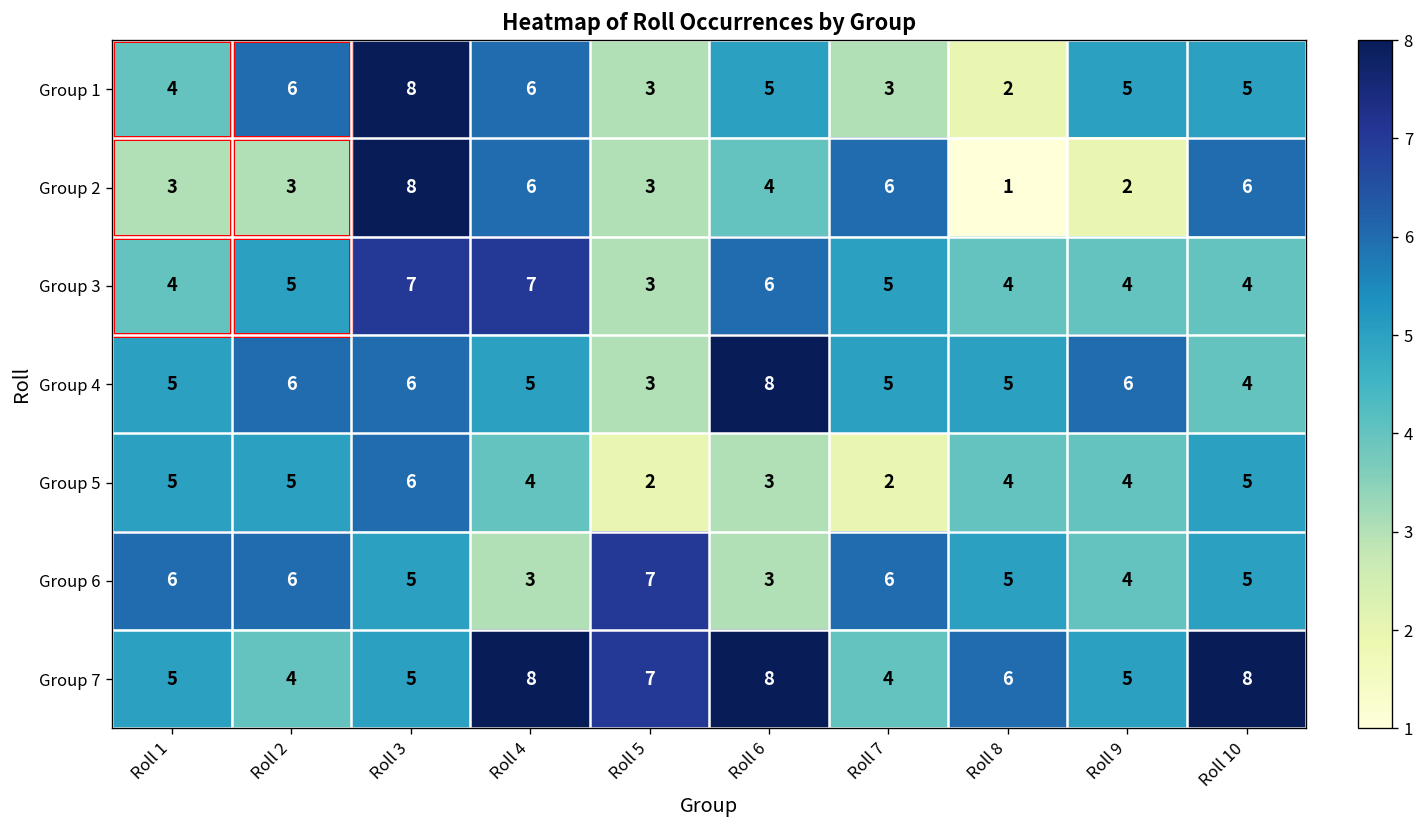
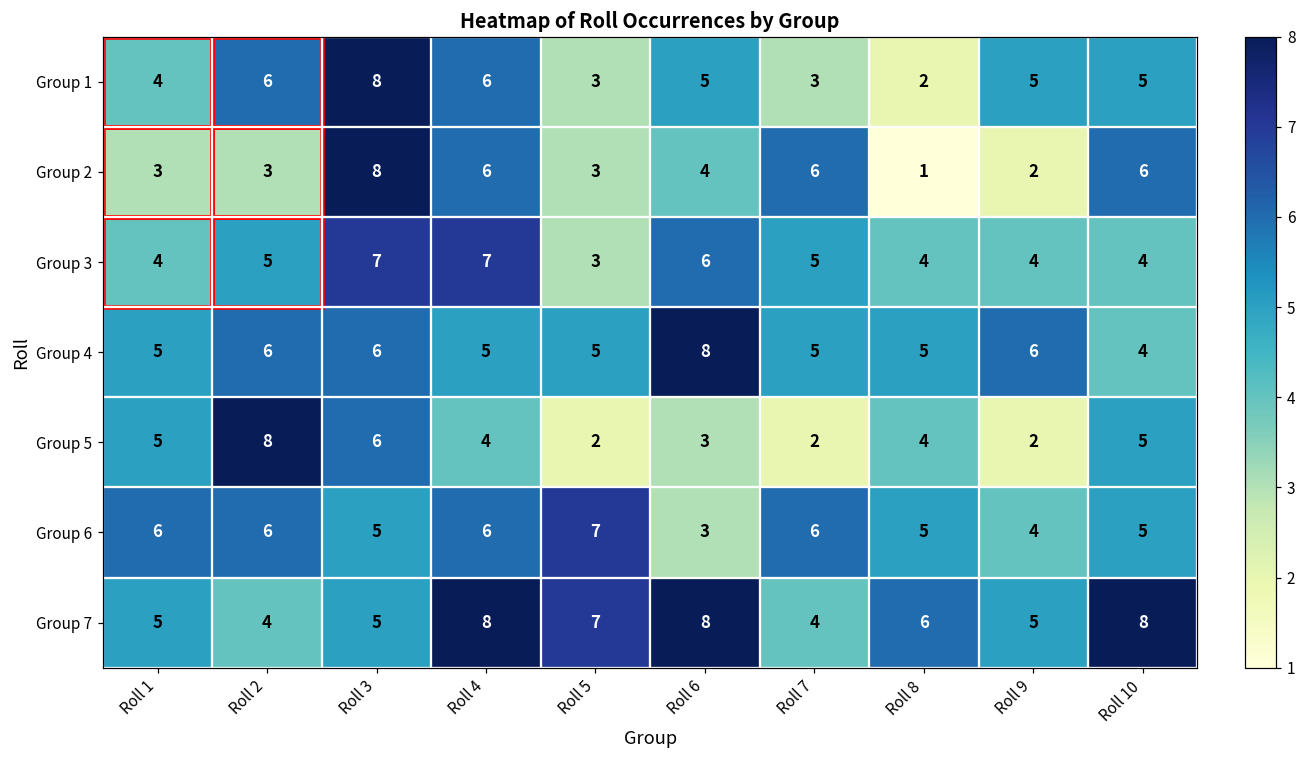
Group 4, Roll 5: 3 -> 5
Group 5, Roll 2: 5 -> 8
Group 5, Roll 9: 4 -> 2
Group 6, Roll 4: 3 -> 6
